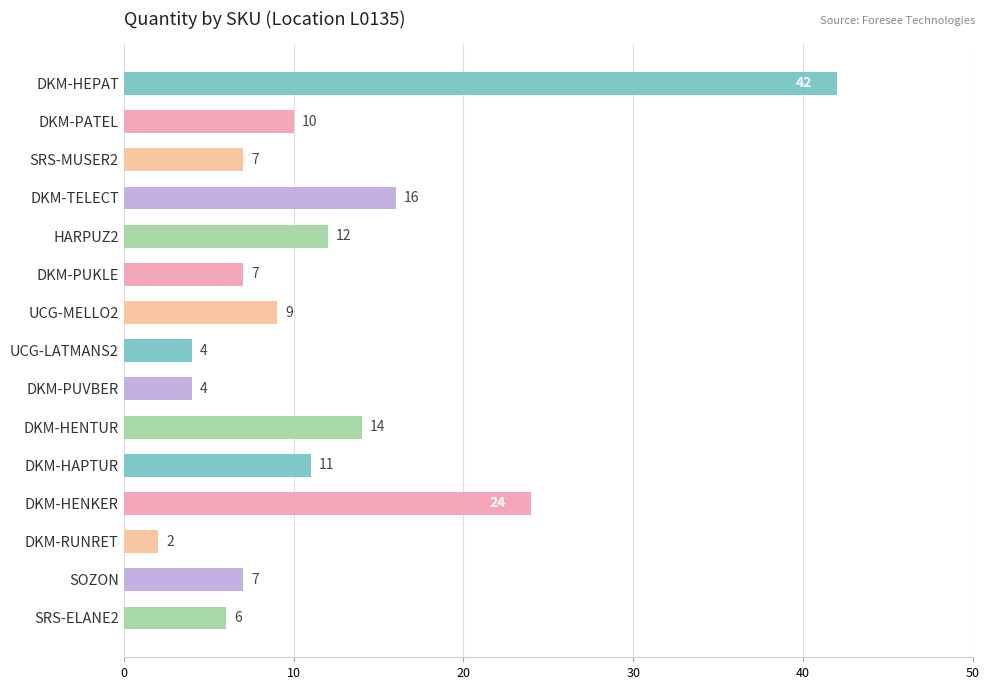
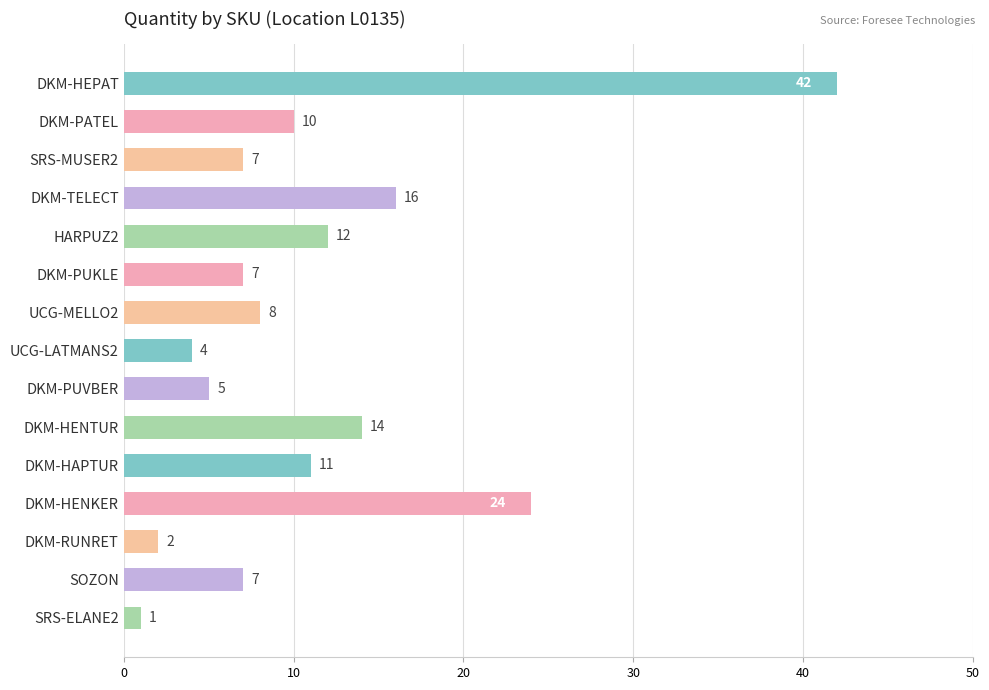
UCG-MELLO2: 9 -> 8
DKM-PUVBER: 4 -> 5
SRS-ELANE2: 6 -> 1
